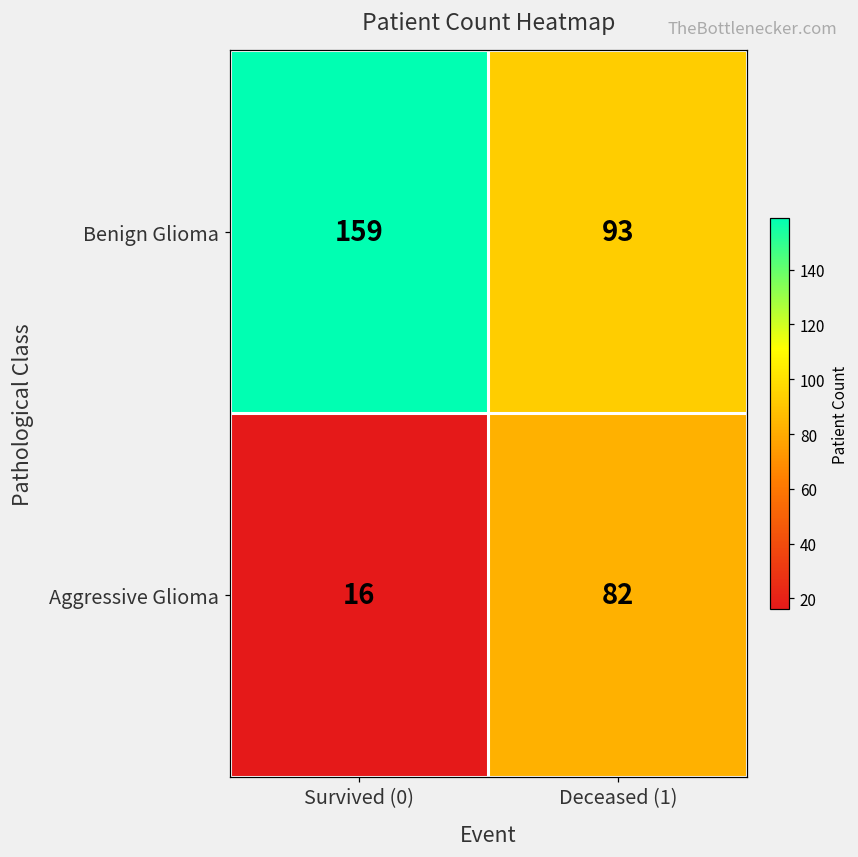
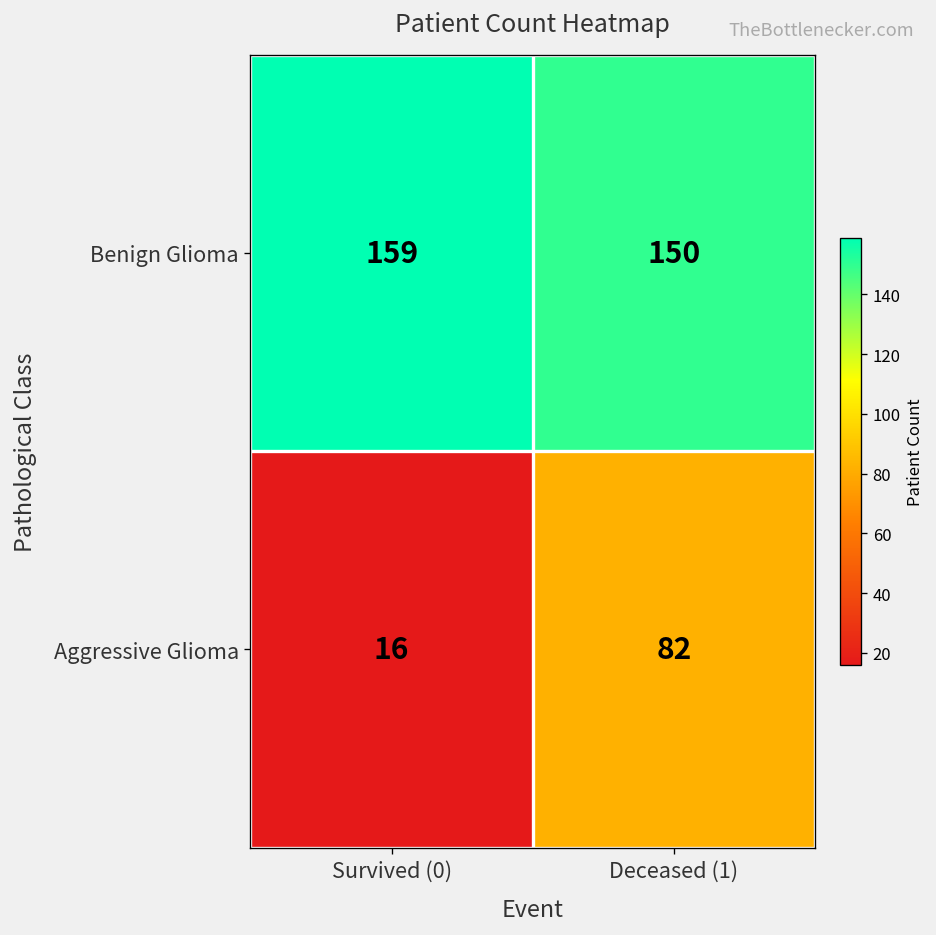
Benign Glioma, Deceased (1): 93 -> 150
